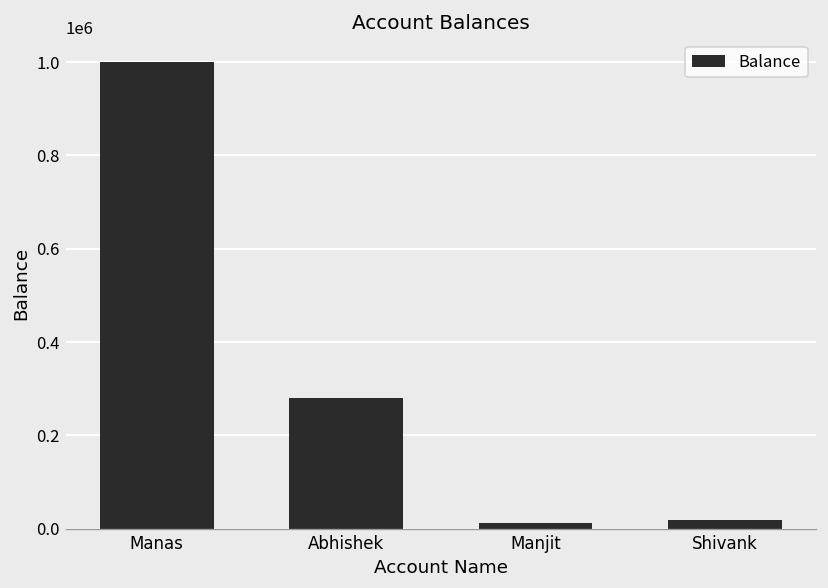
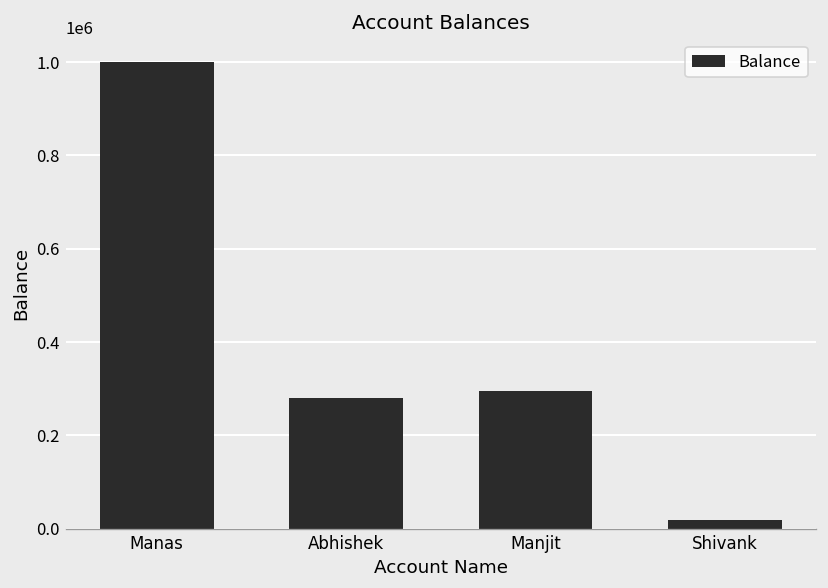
Manjit: 10000 -> 290000
